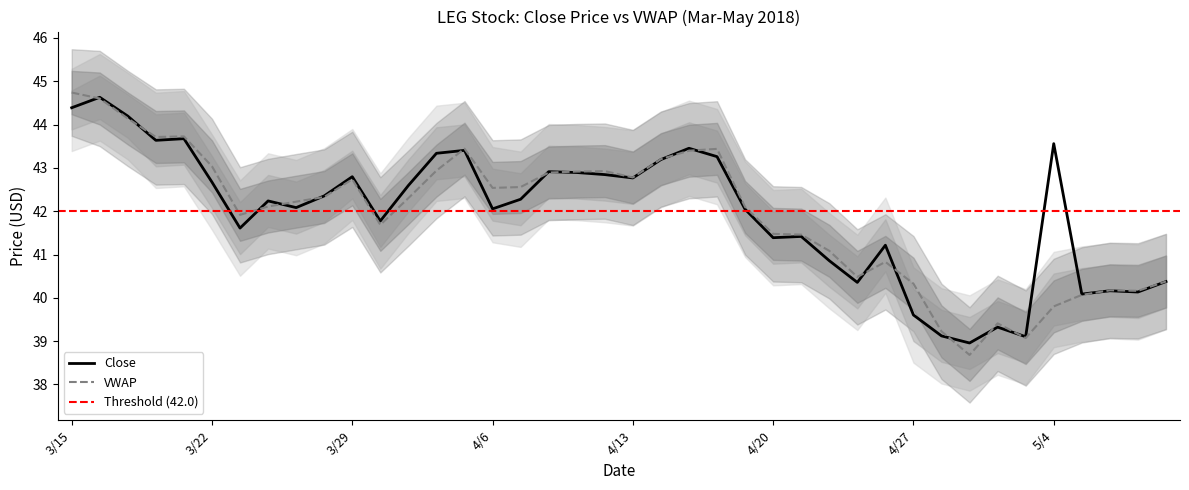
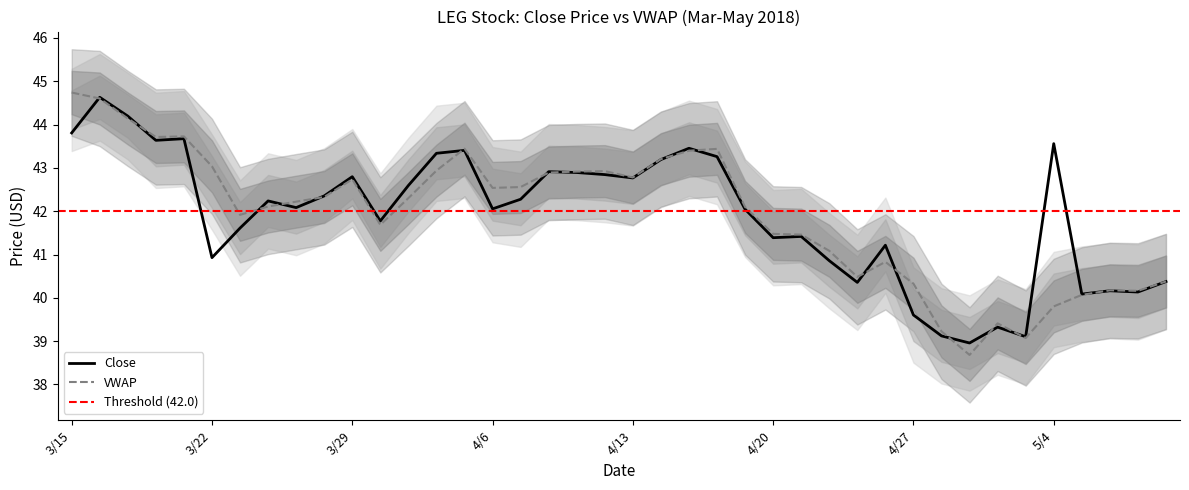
Close, 3/15: 44.4 -> 43.8
Close, 3/22: 42.7 -> 40.9
